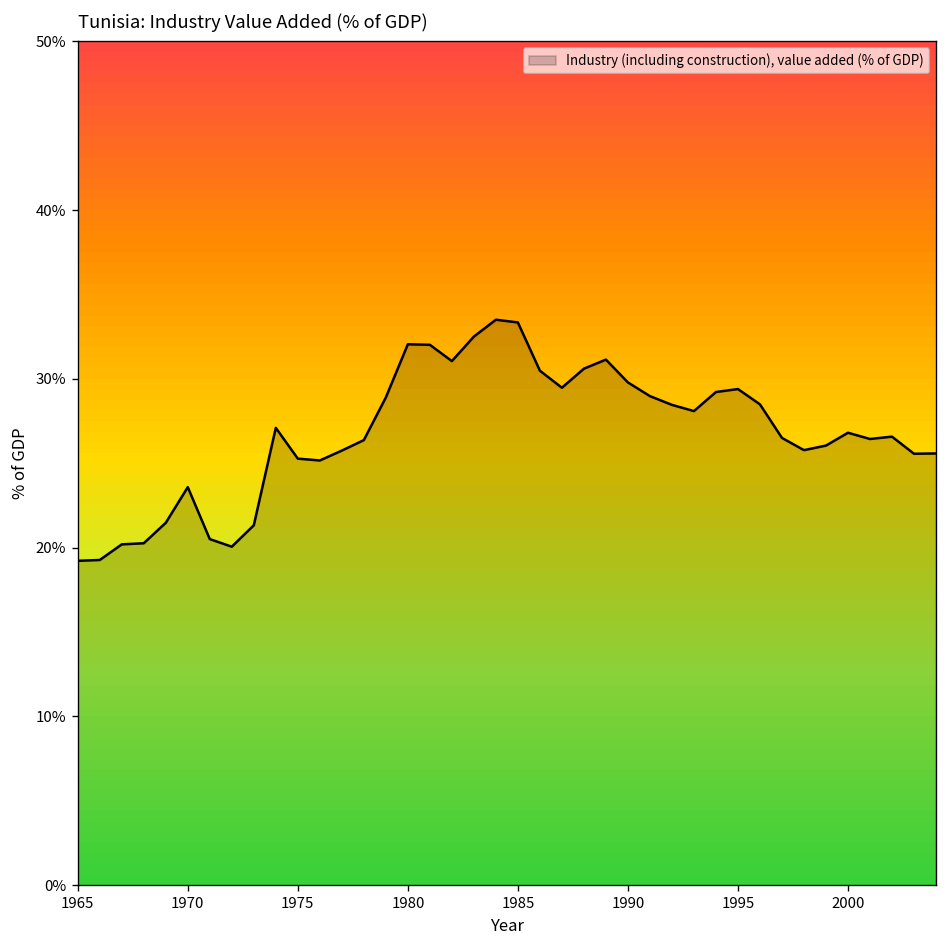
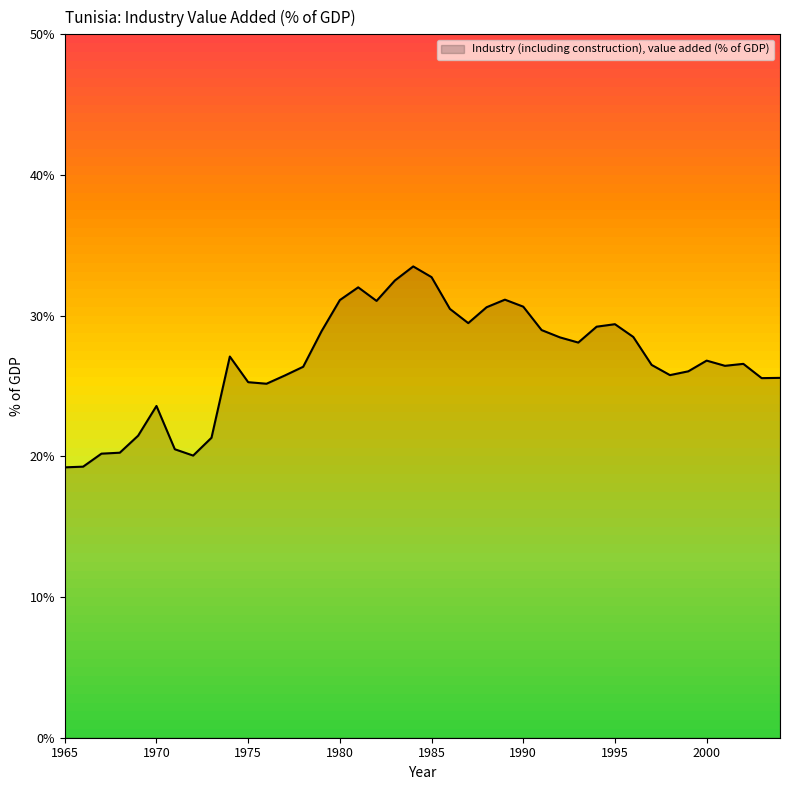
1980: 32.0% -> 31.1%
1985: 33.3% -> 32.7%
1990: 29.8% -> 30.6%
